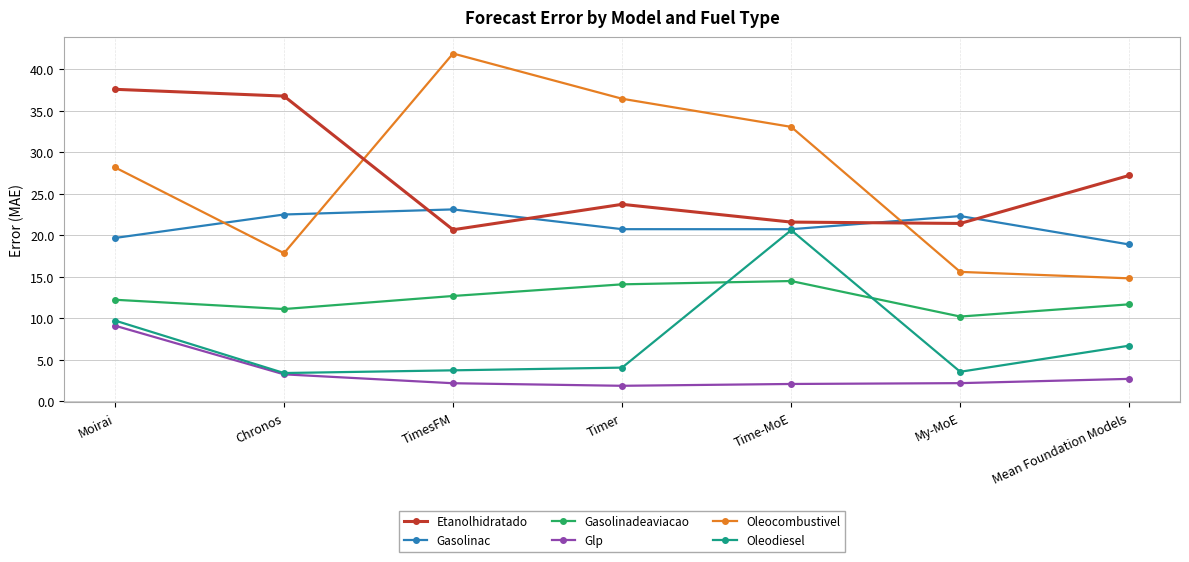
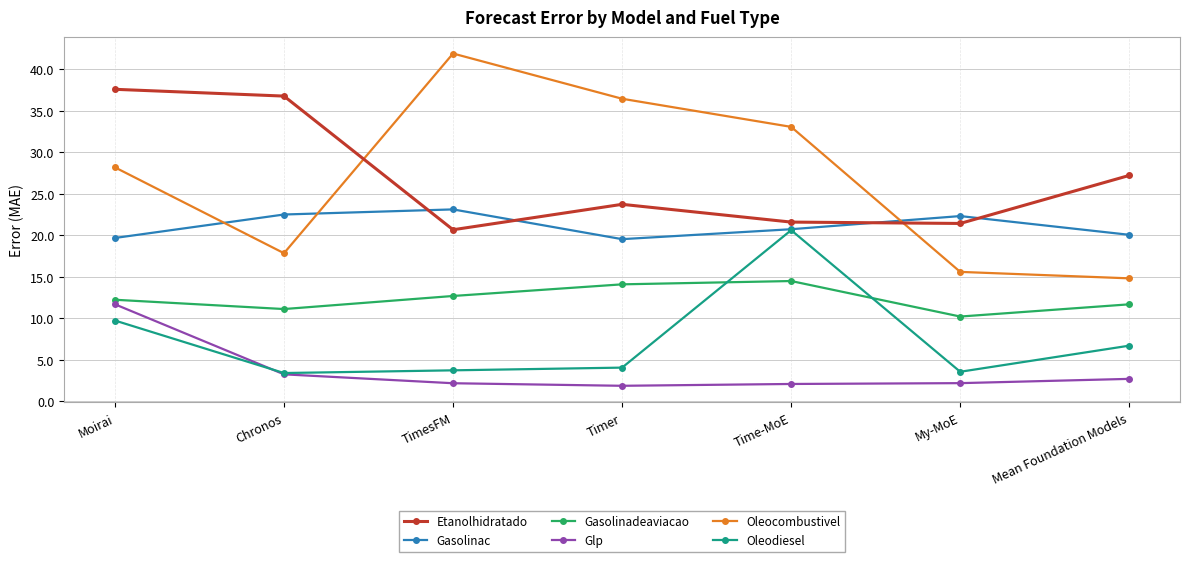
Glp, Moirai: 9 -> 12
Gasolinac, Timer: 21 -> 20
Gasolinac, Mean Foundation Models: 19 -> 20
